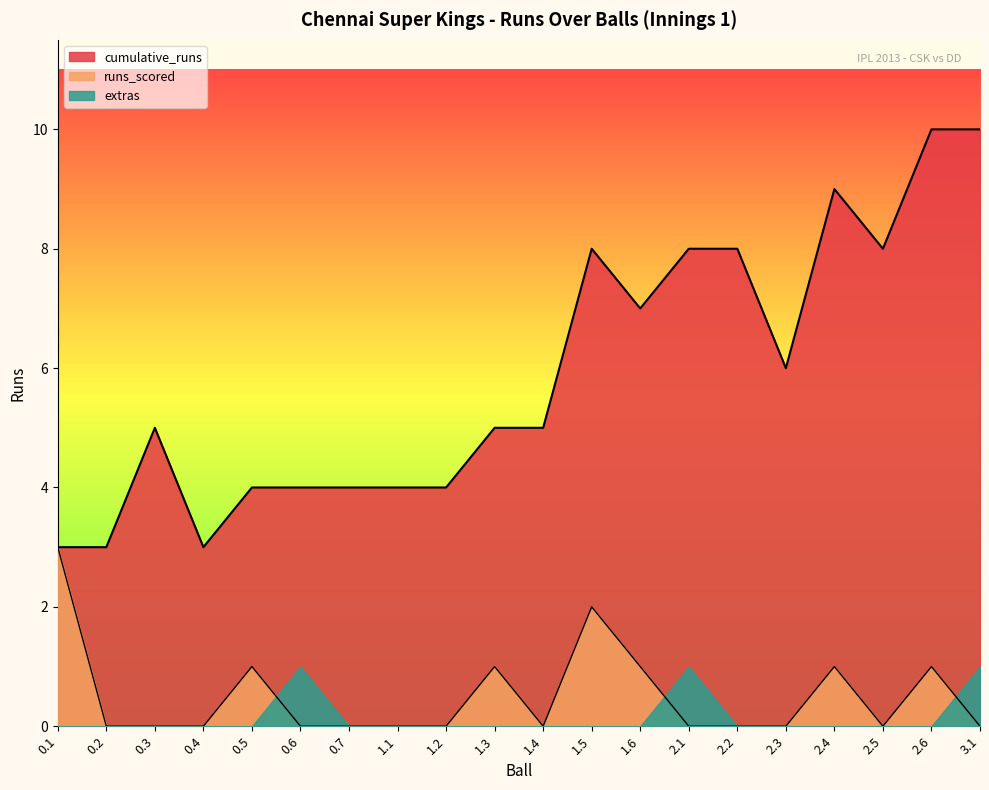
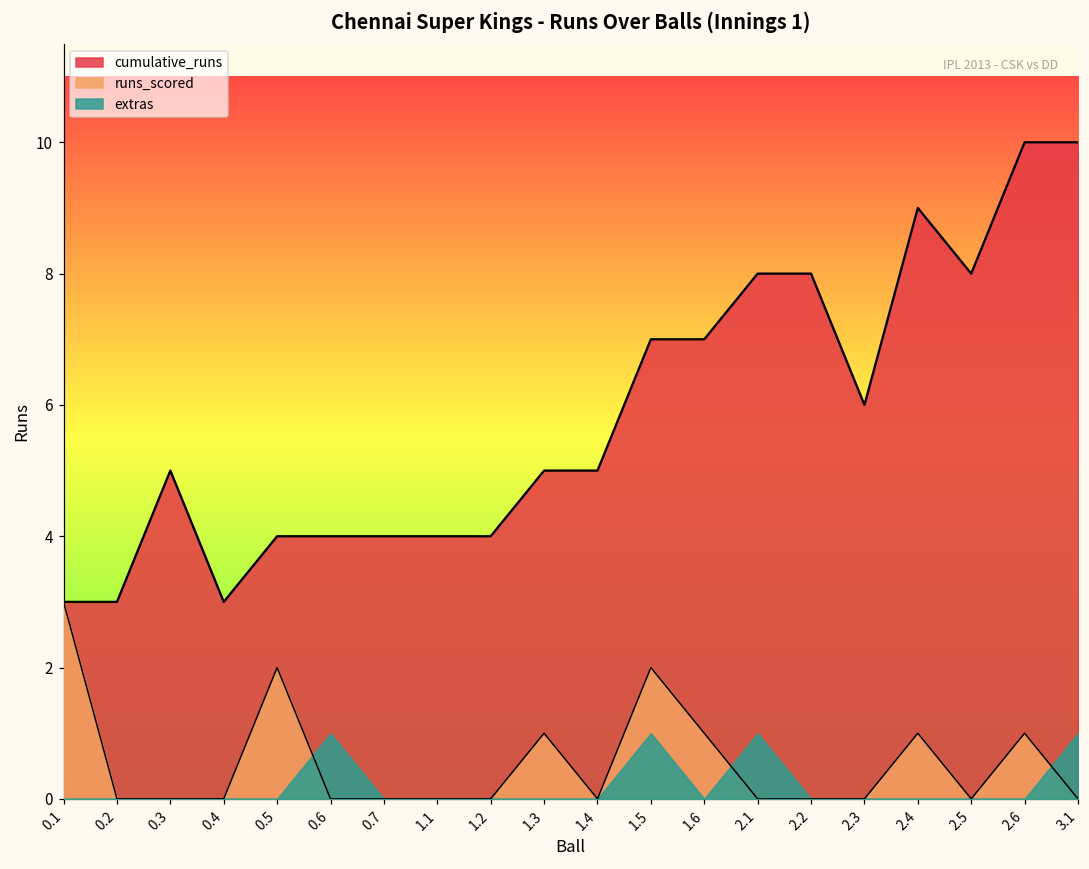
runs_scored, 0.5: 1 -> 2
cumulative_runs, 1.5: 8 -> 7
extras, 1.5: 0 -> 1
